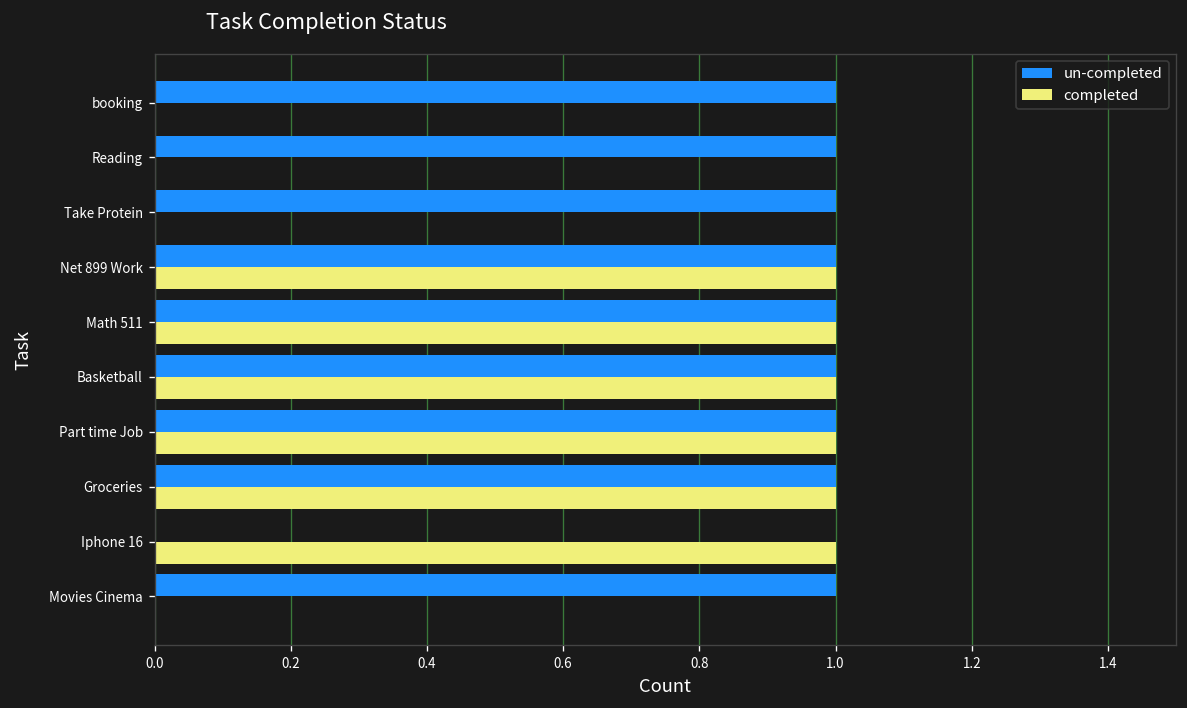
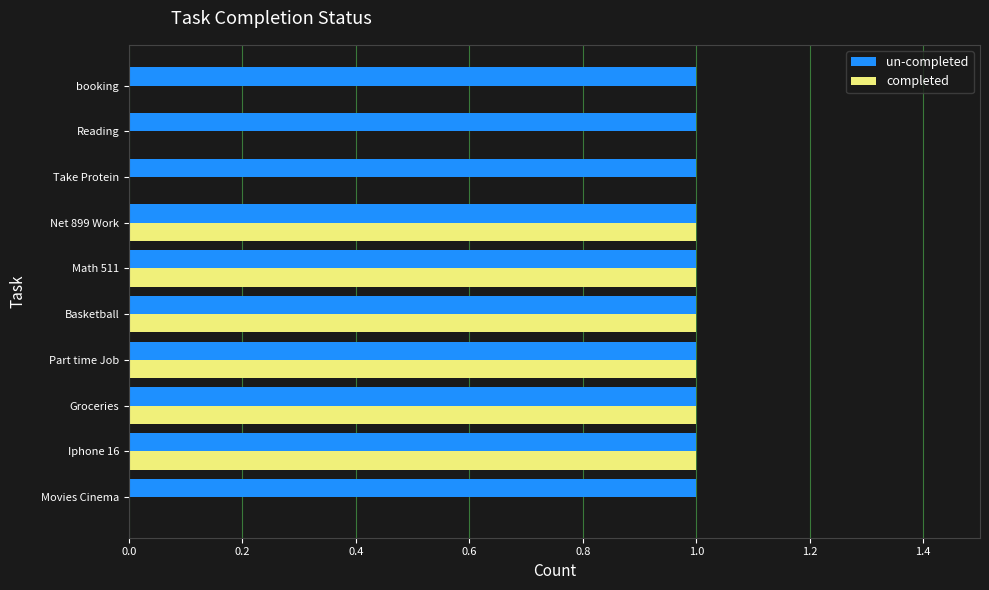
un-completed, Iphone 16: 0 -> 1
